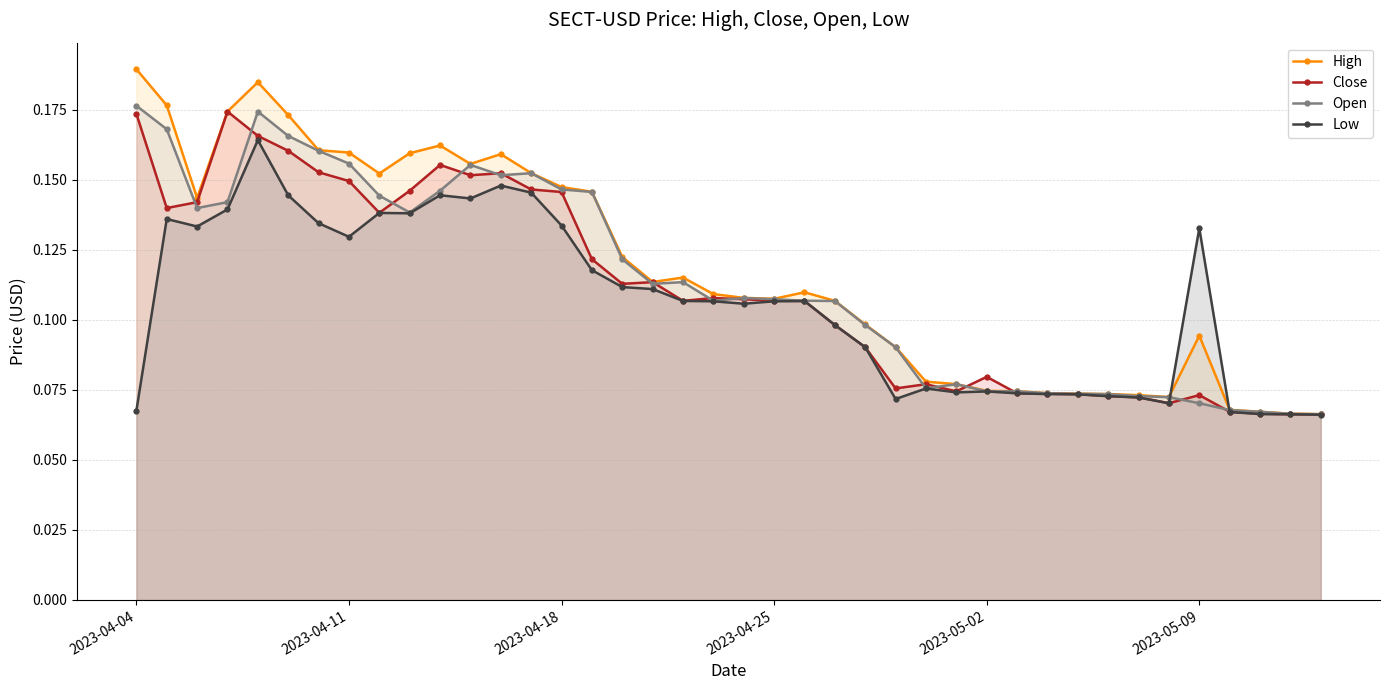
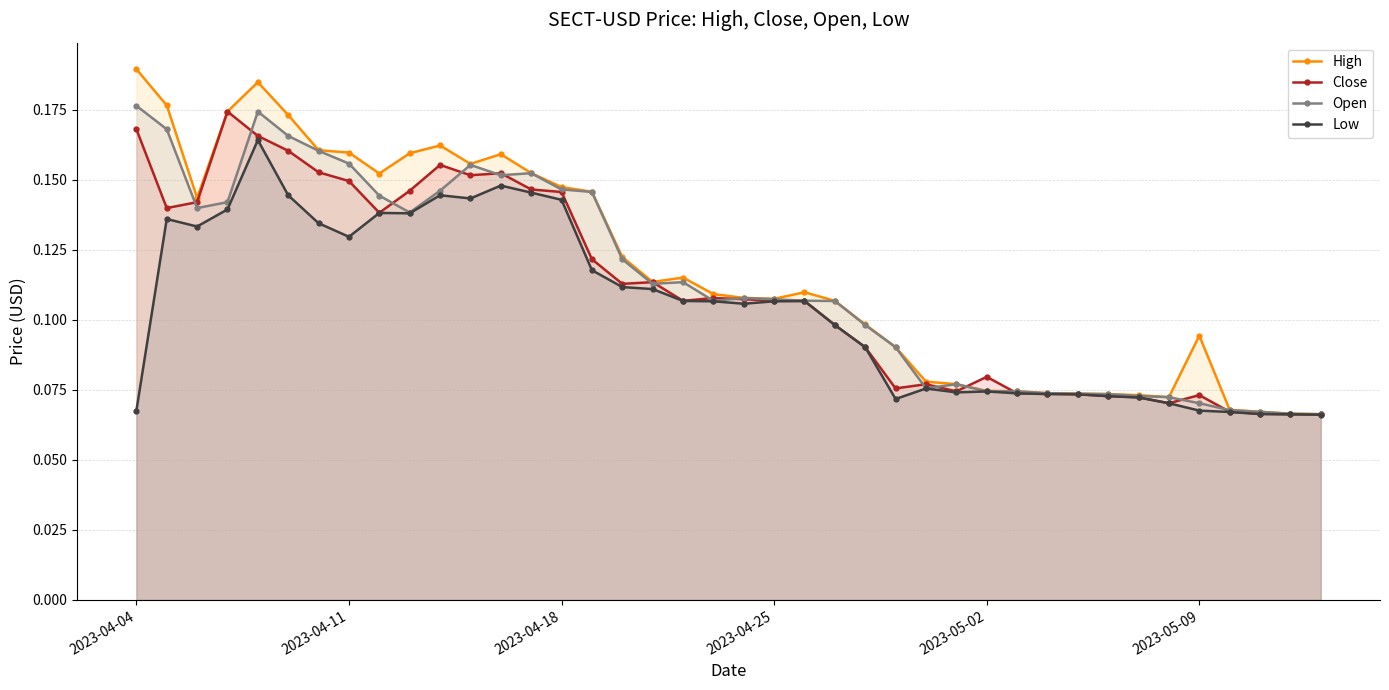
Close, 2023-04-04: 0.174 -> 0.168
Low, 2023-04-18: 0.134 -> 0.143
Low, 2023-05-09: 0.133 -> 0.068
